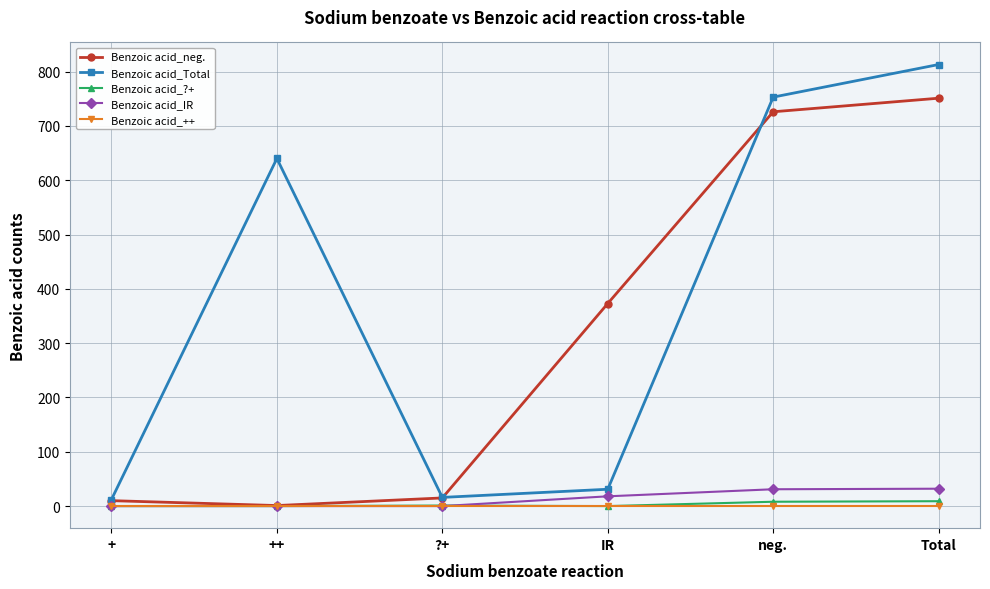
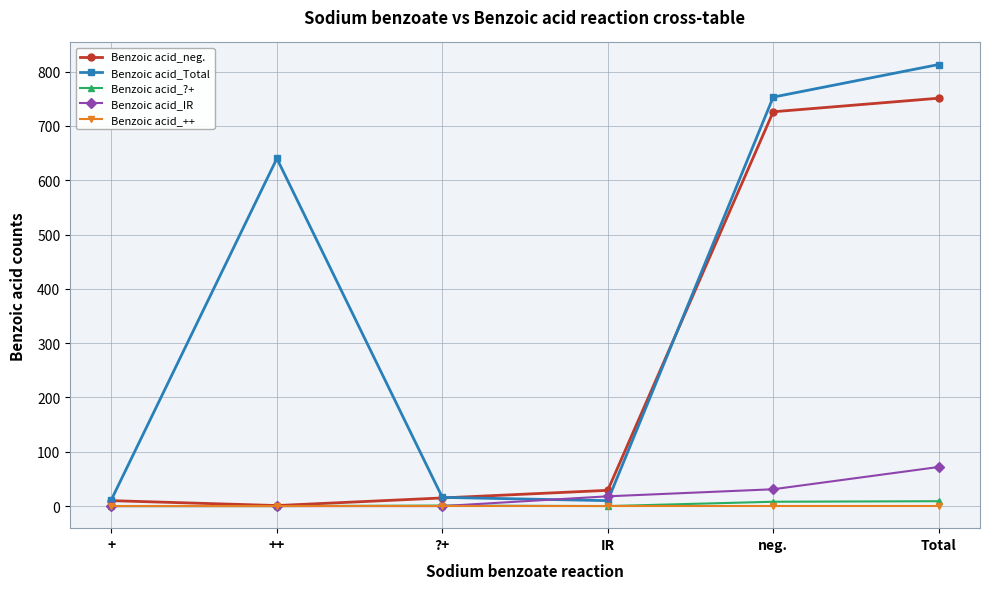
Benzoic acid_neg., IR: 370 -> 30
Benzoic acid_Total, IR: 30 -> 10
Benzoic acid_IR, Total: 30 -> 70
